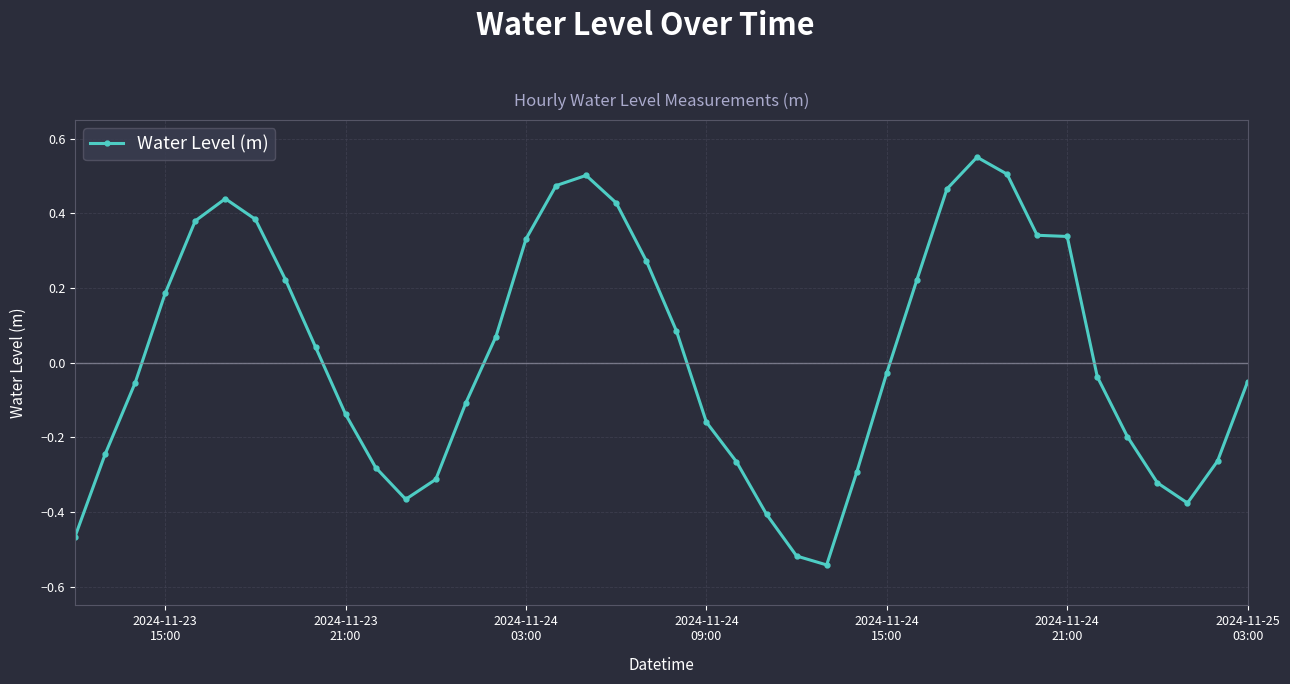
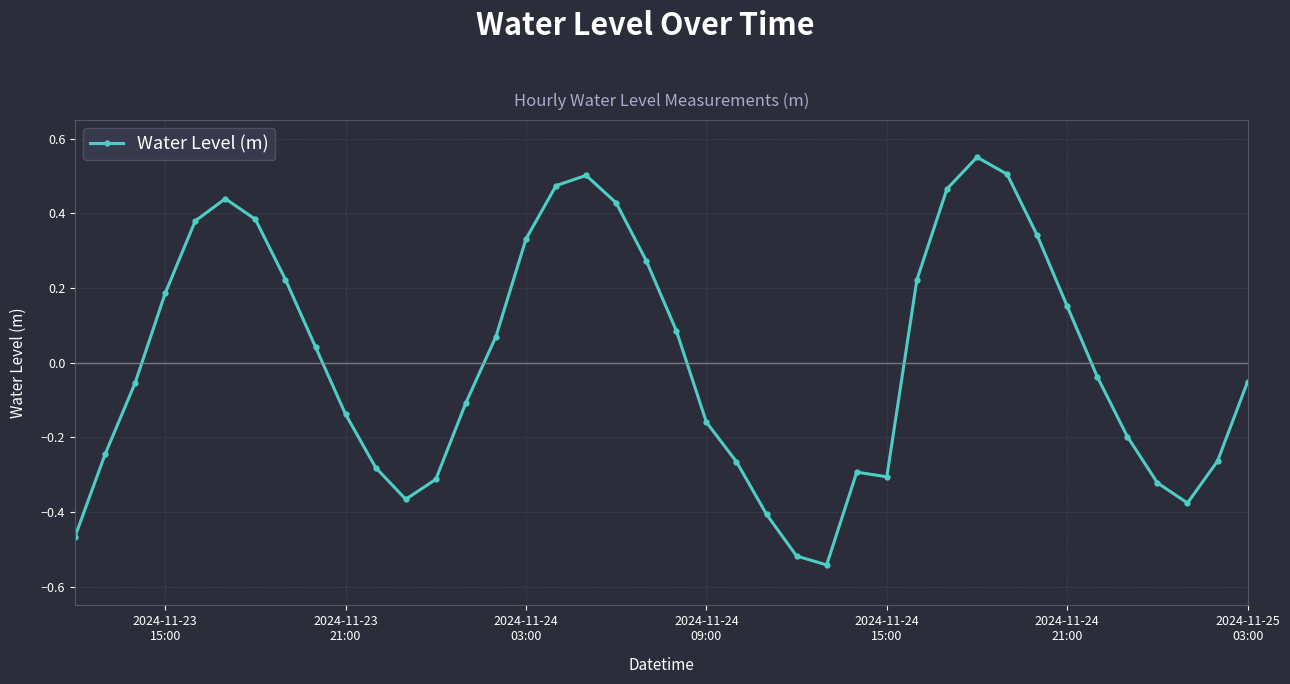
2024-11-24 15:00: -0.03 -> -0.31
2024-11-24 21:00: 0.34 -> 0.15
